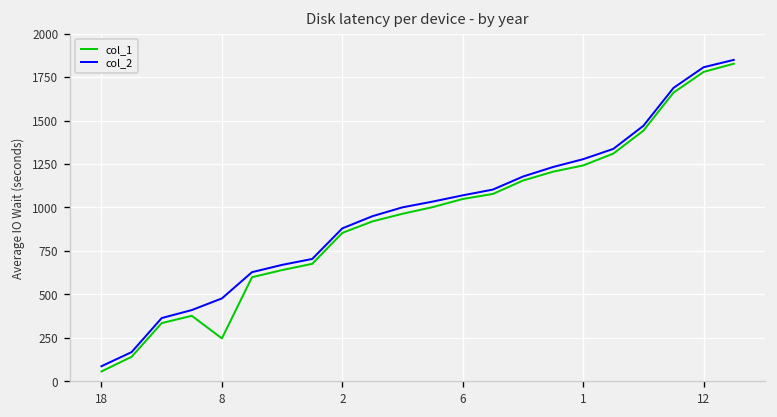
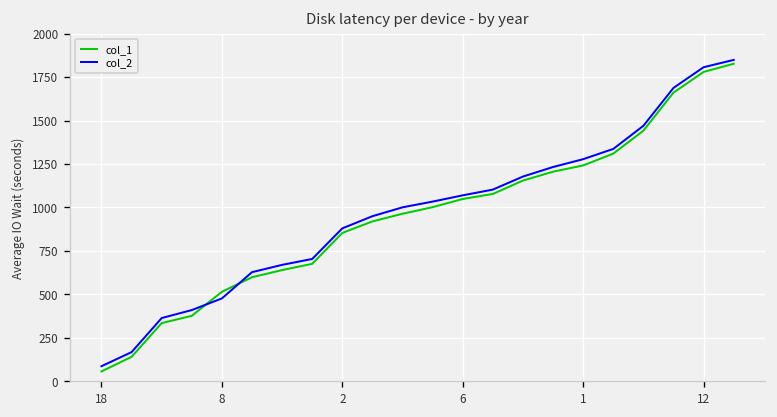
col_1, 8: 250 -> 520
